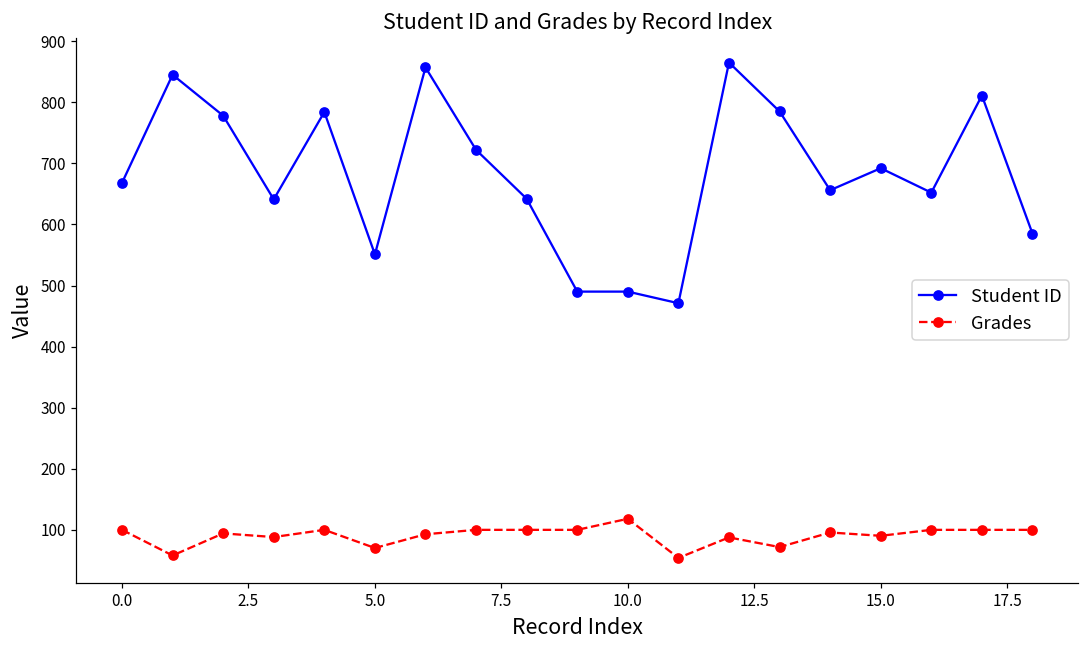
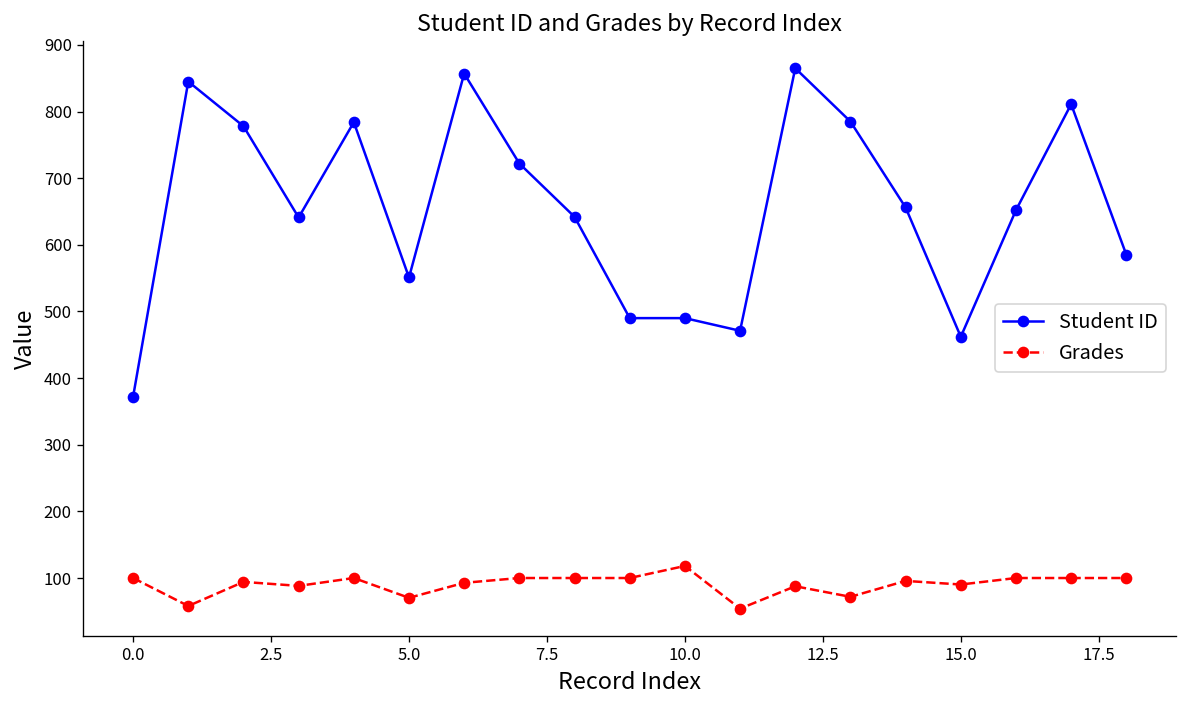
Student ID, 0.0: 670 -> 370
Student ID, 15.0: 690 -> 460
